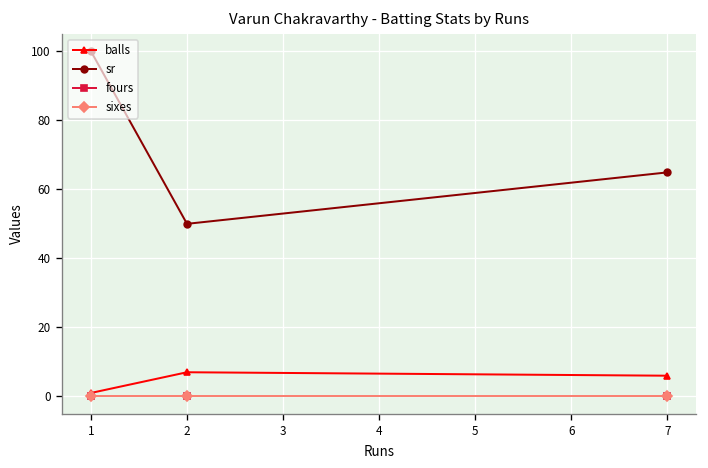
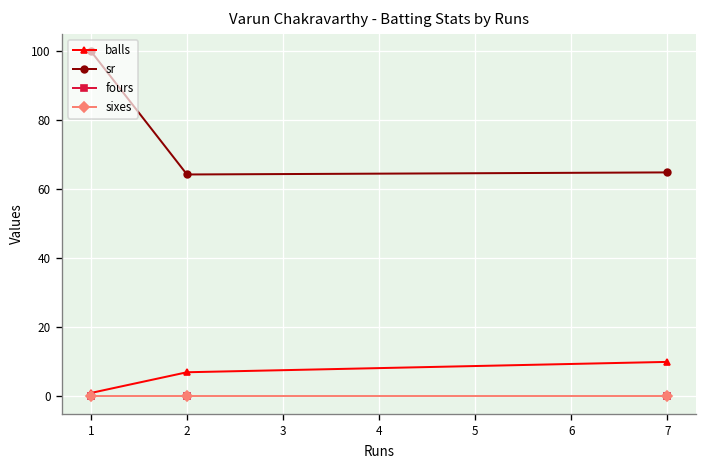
sr, 2: 50 -> 64
balls, 7: 6 -> 10
